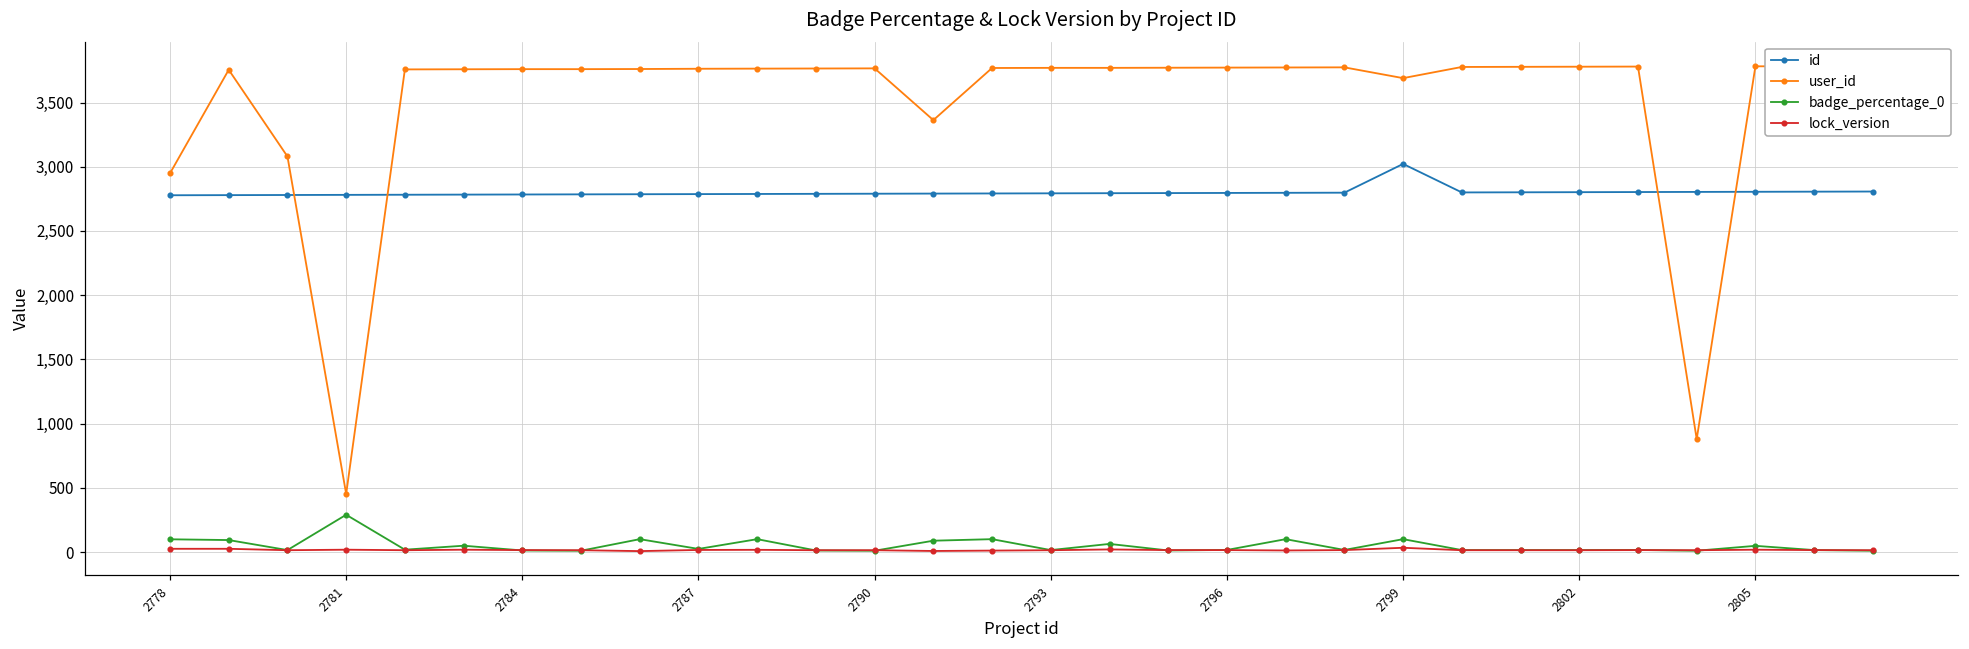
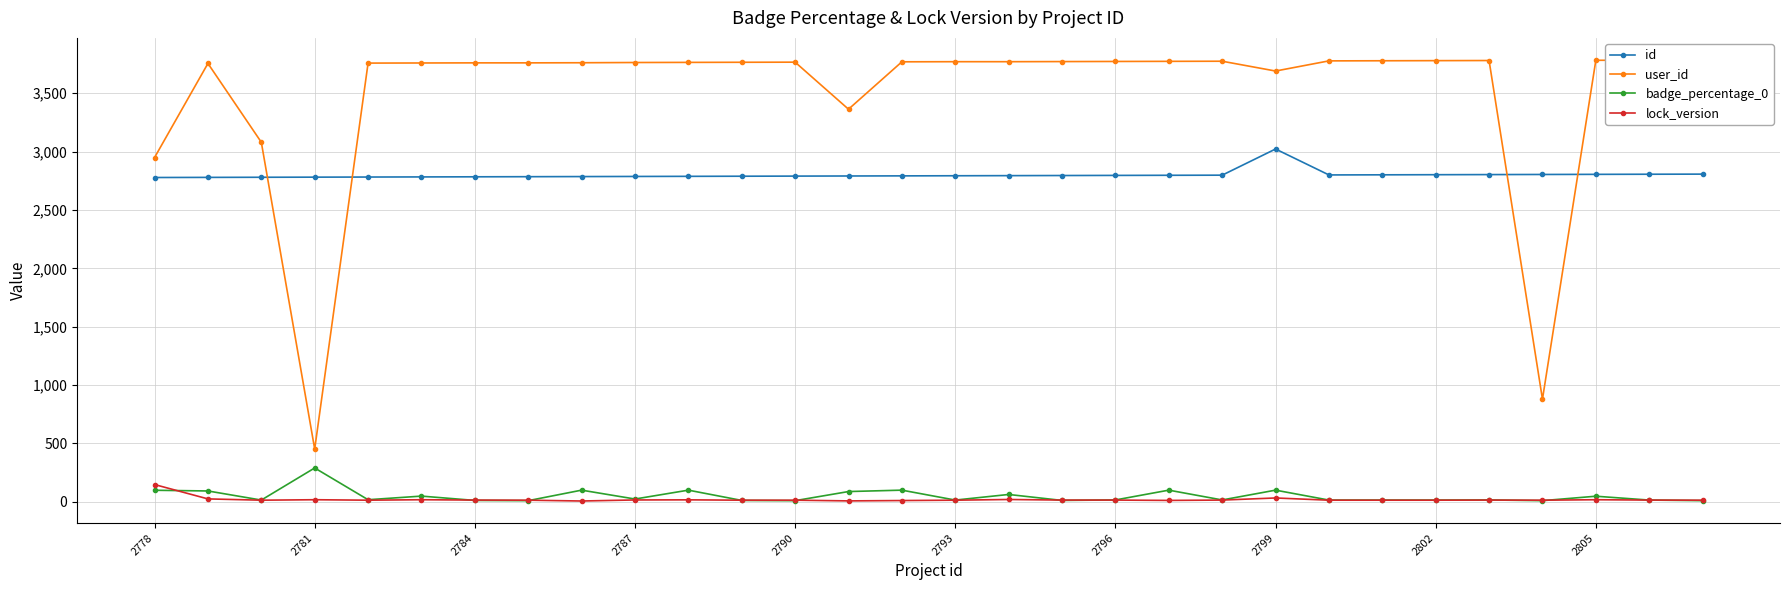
lock_version, 2778: 30 -> 150
